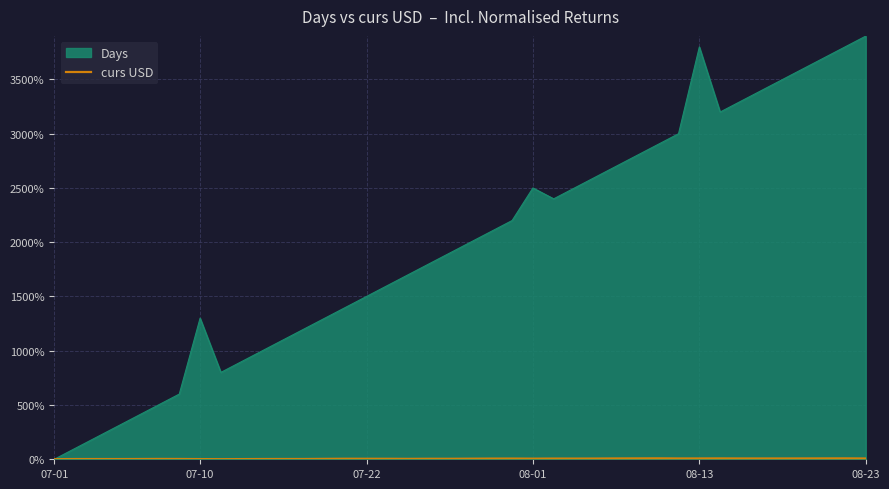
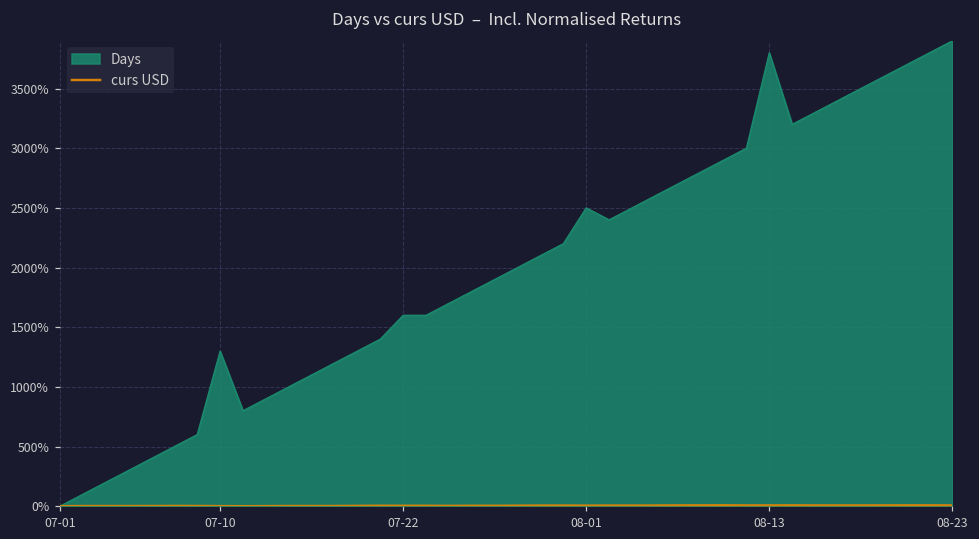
Days, 07-22: 1500% -> 1600%
